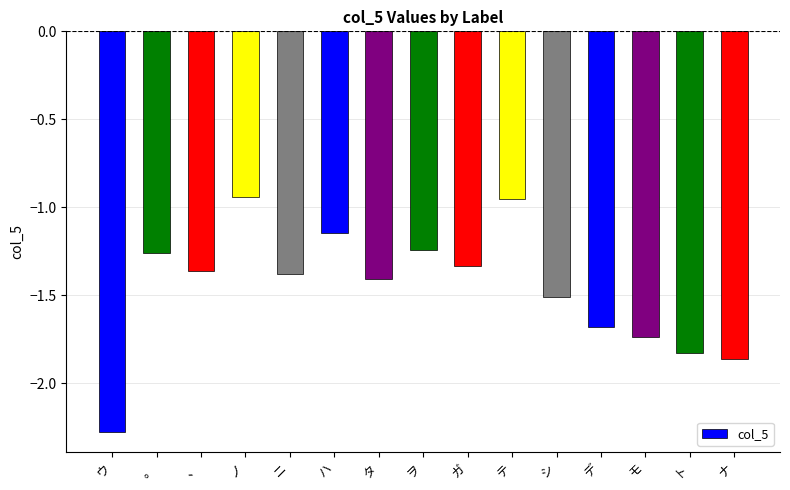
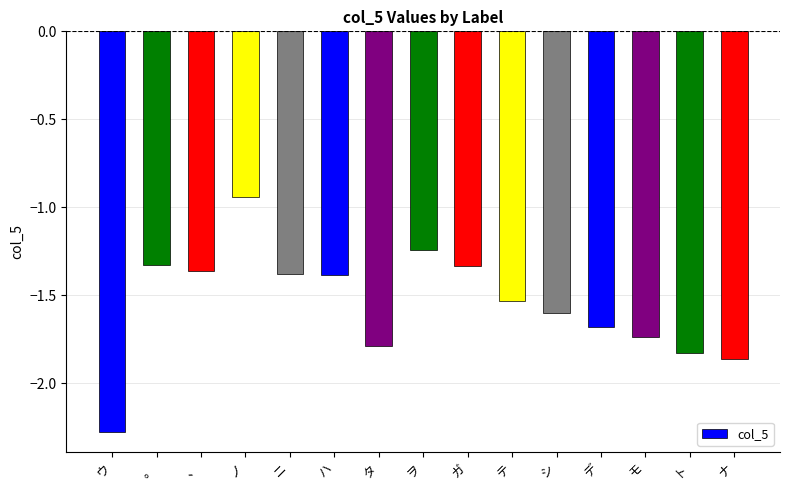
。: -1.26 -> -1.33
ハ: -1.15 -> -1.39
タ: -1.41 -> -1.79
テ: -0.95 -> -1.53
シ: -1.51 -> -1.60
